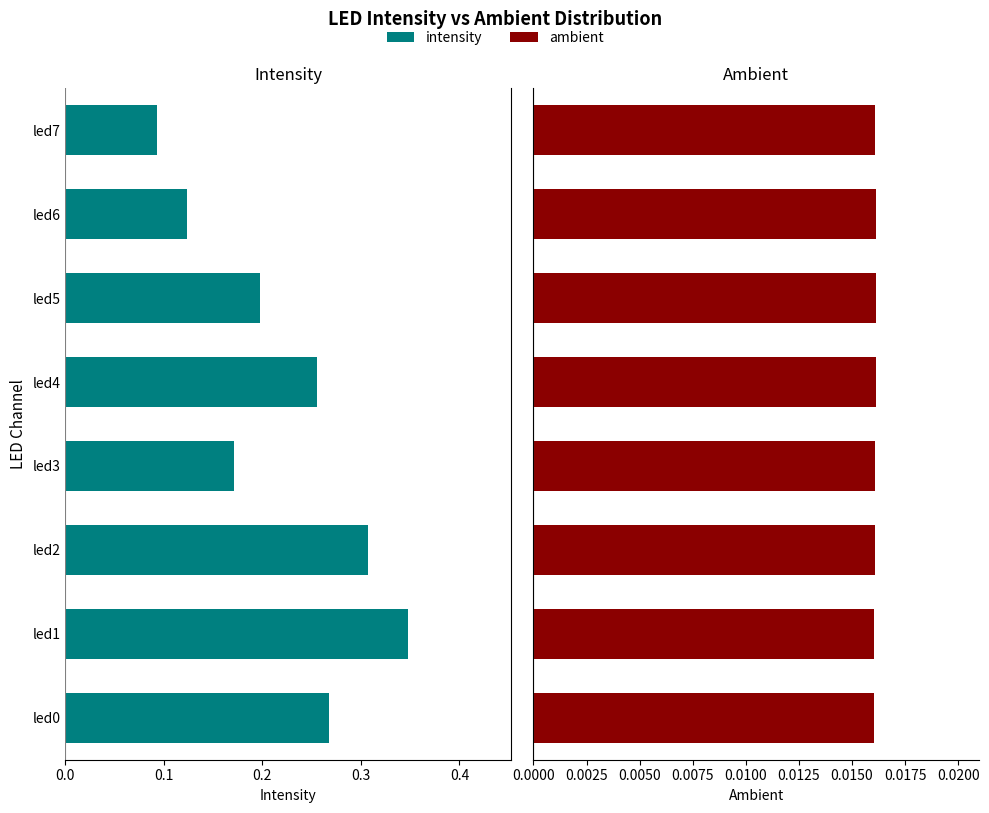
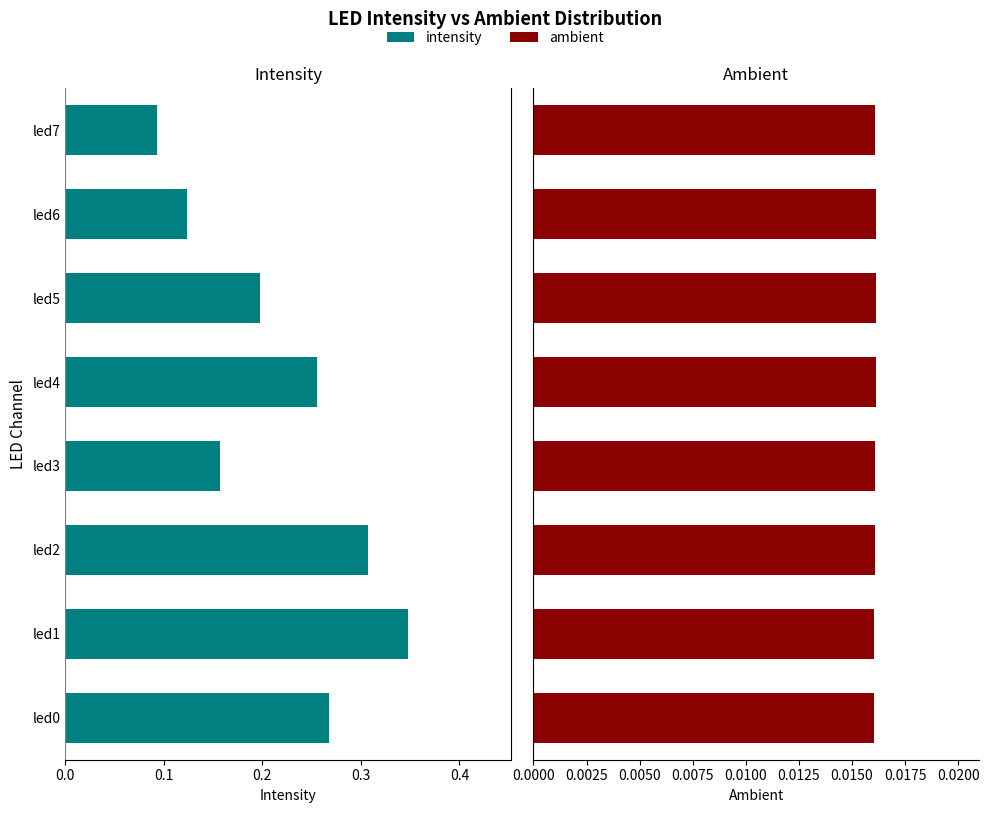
Intensity, led3: 0.17 -> 0.16
